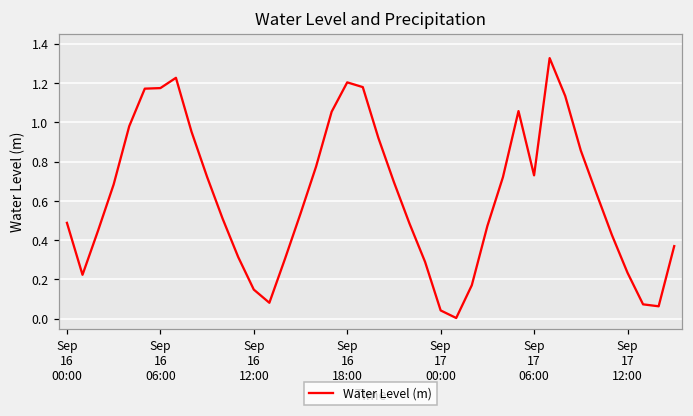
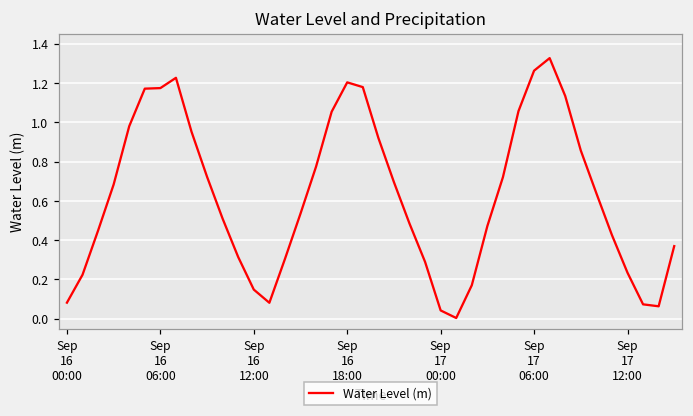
Sep 16 00:00: 0.49 -> 0.08
Sep 17 06:00: 0.73 -> 1.26
